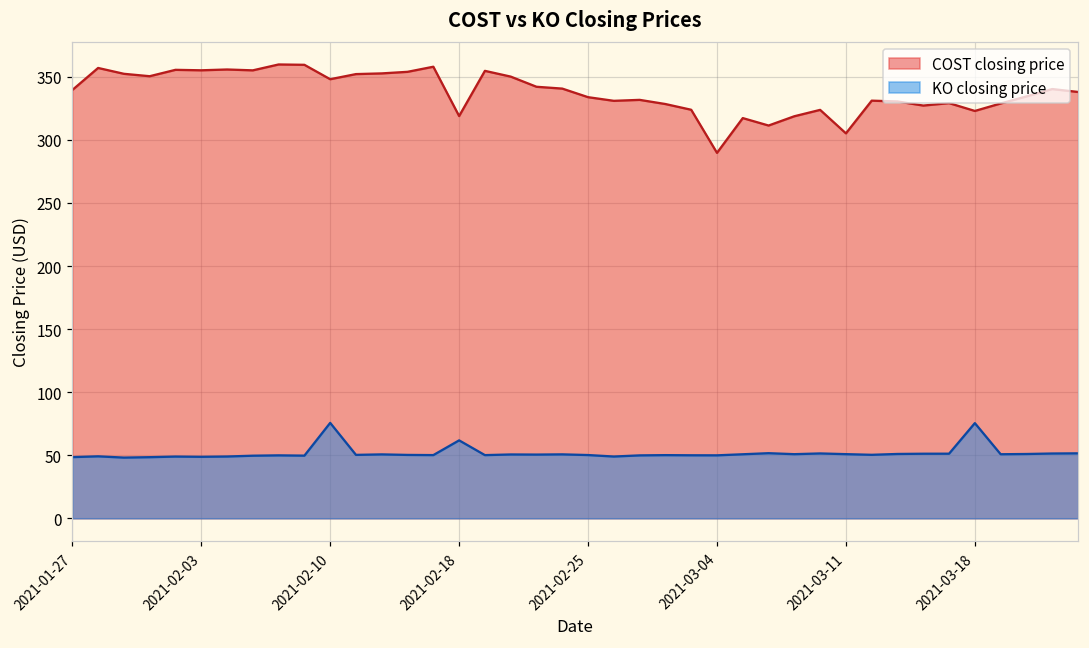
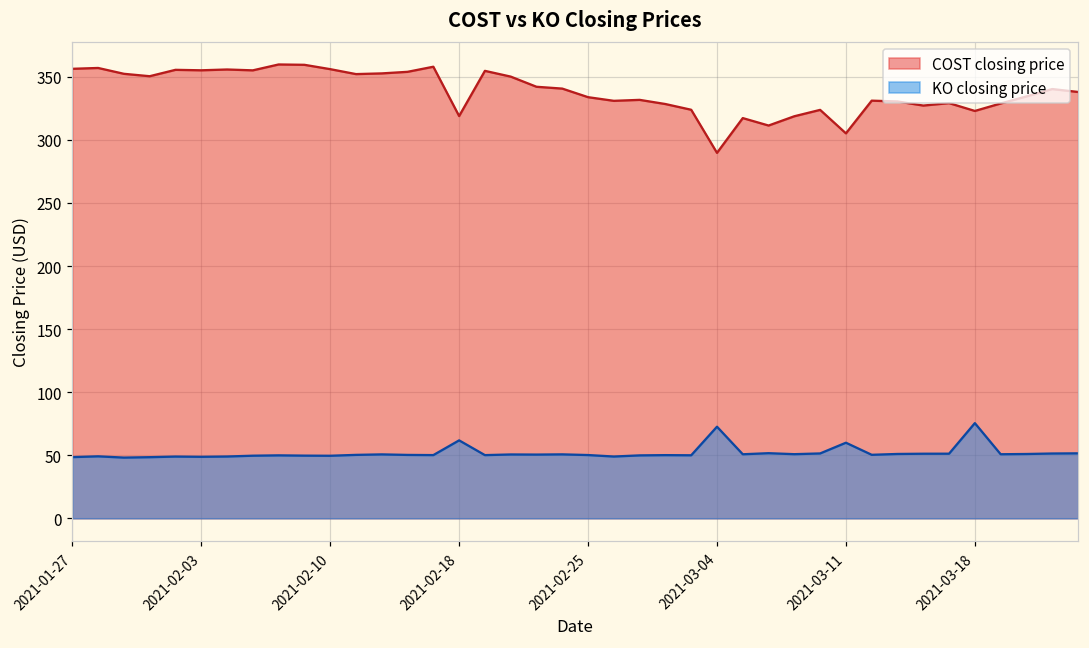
COST closing price, 2021-01-27: 340 -> 356
COST closing price, 2021-02-10: 348 -> 356
KO closing price, 2021-02-10: 76 -> 50
KO closing price, 2021-03-04: 50 -> 73
KO closing price, 2021-03-11: 51 -> 60
